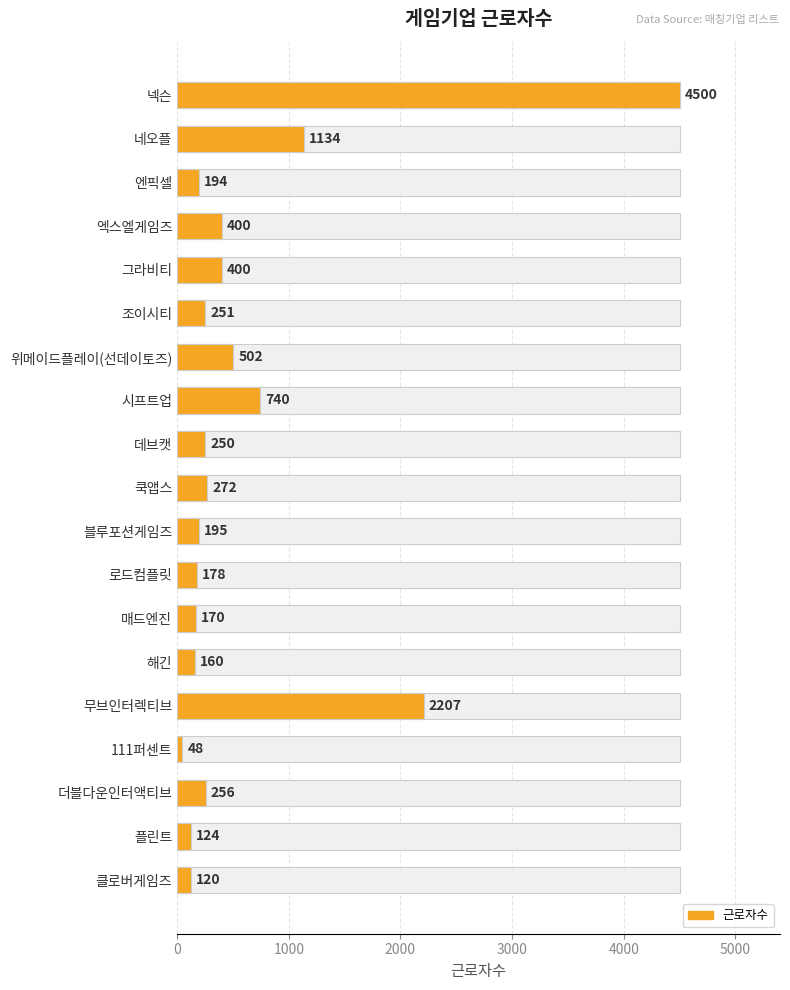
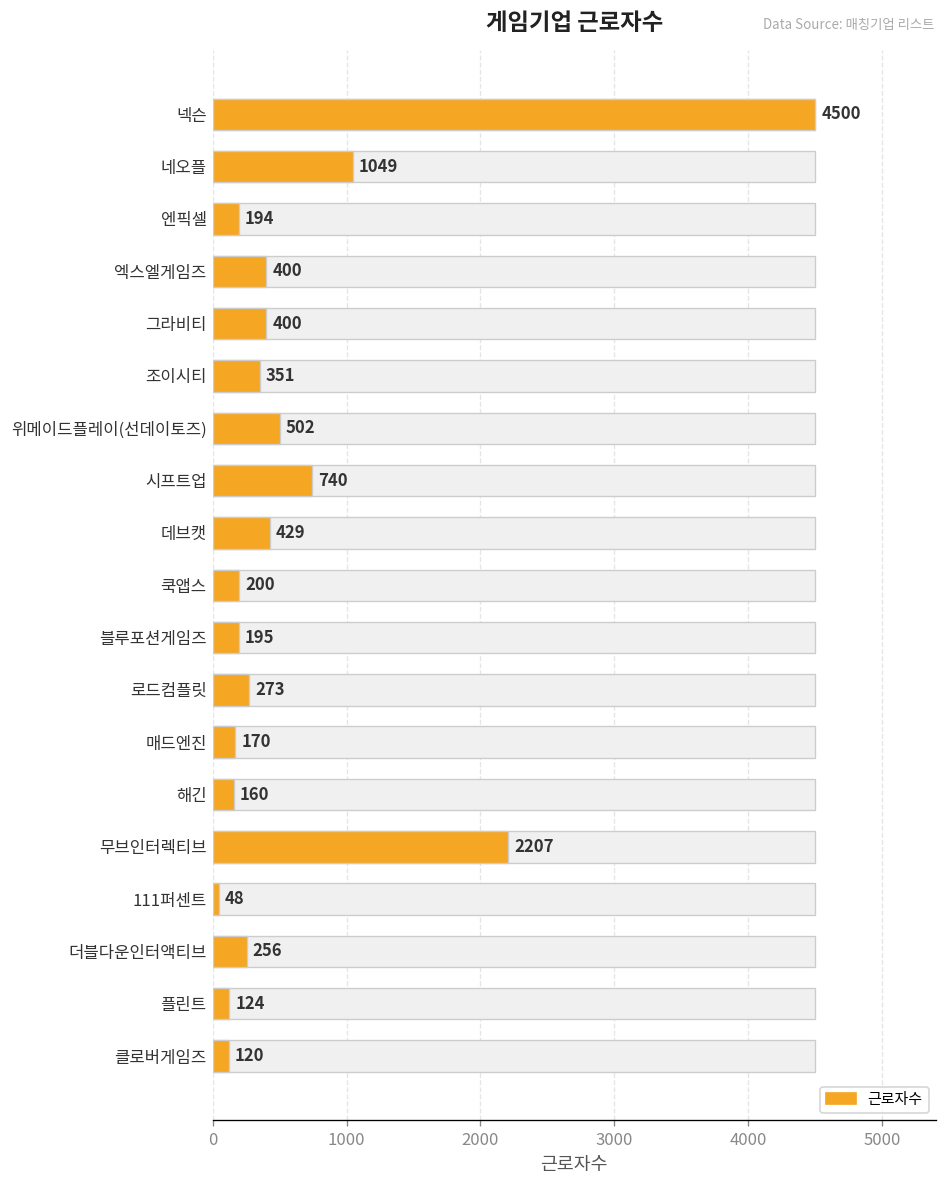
근로자수, 네오플: 1134 -> 1049
근로자수, 조이시티: 251 -> 351
근로자수, 데브캣: 250 -> 429
근로자수, 쿡앱스: 272 -> 200
근로자수, 로드컴플릿: 178 -> 273
